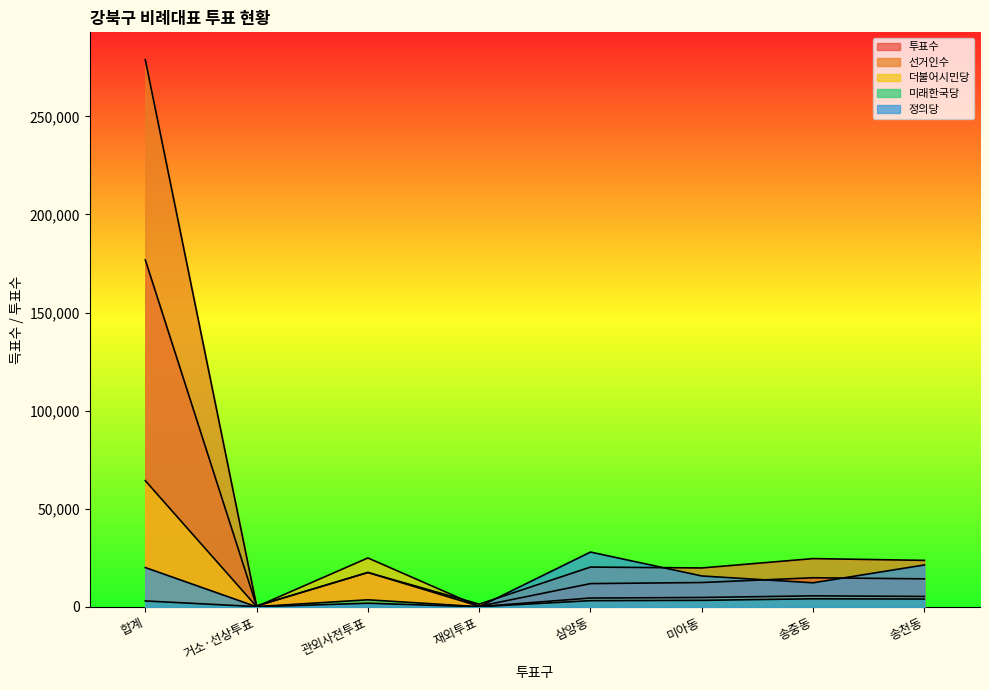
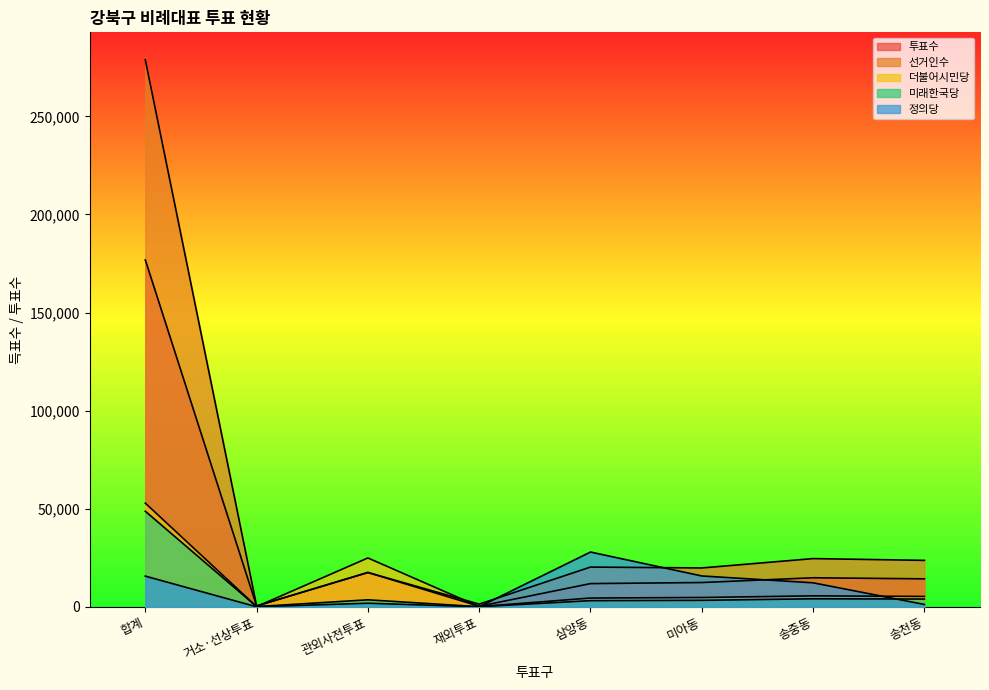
더불어시민당, 합계: 64,000 -> 53,000
미래한국당, 합계: 3,000 -> 49,000
정의당, 합계: 20,000 -> 16,000
정의당, 송천동: 21,000 -> 1,000
